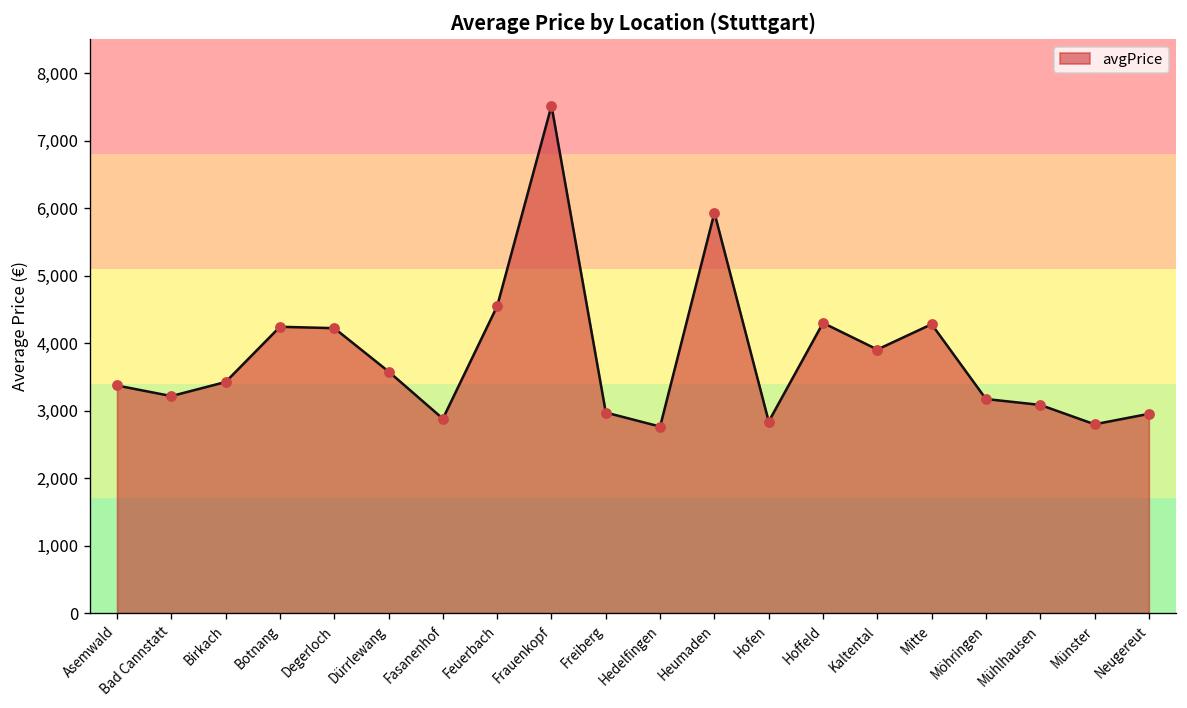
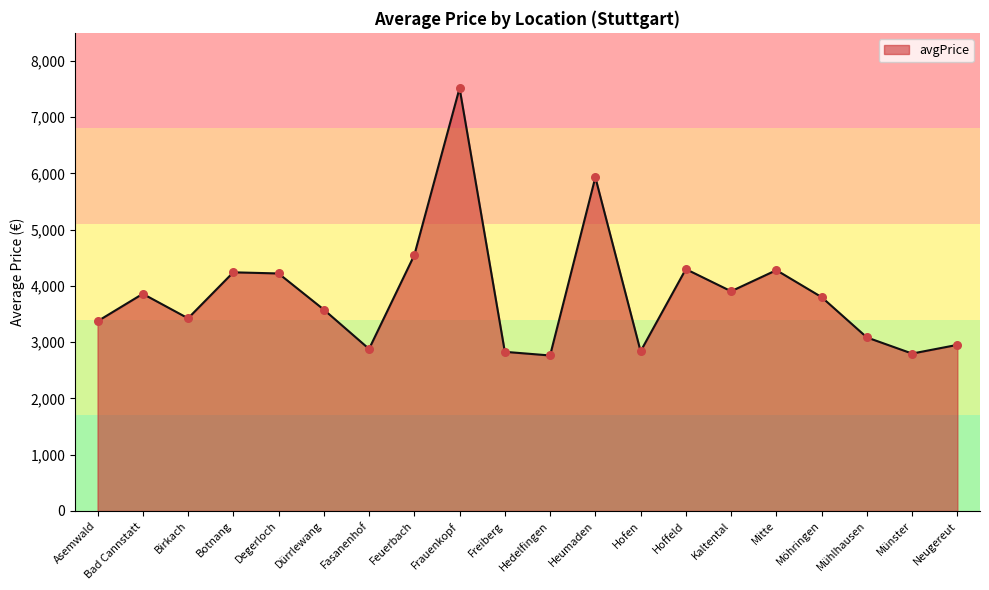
Bad Cannstatt: 3,200 -> 3,900
Freiberg: 3,000 -> 2,800
Möhringen: 3,200 -> 3,800
